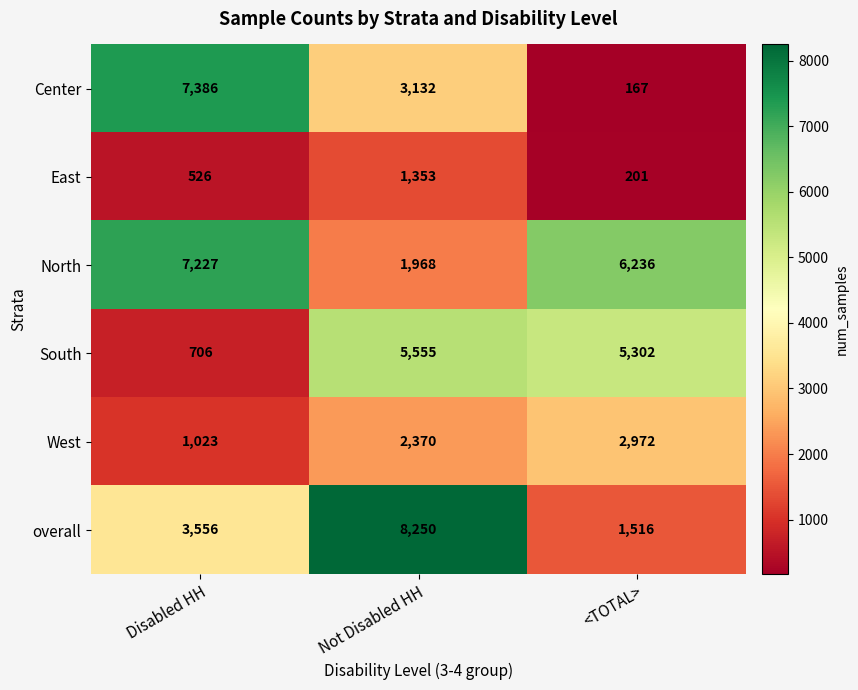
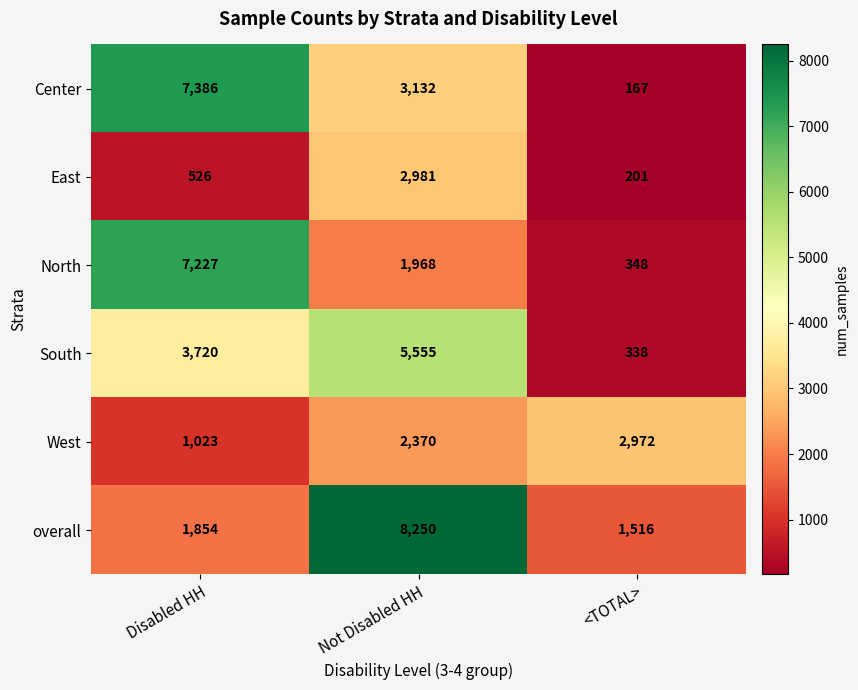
East, Not Disabled HH: 1,353 -> 2,981
North, <TOTAL>: 6,236 -> 348
South, Disabled HH: 706 -> 3,720
South, <TOTAL>: 5,302 -> 338
overall, Disabled HH: 3,556 -> 1,854
